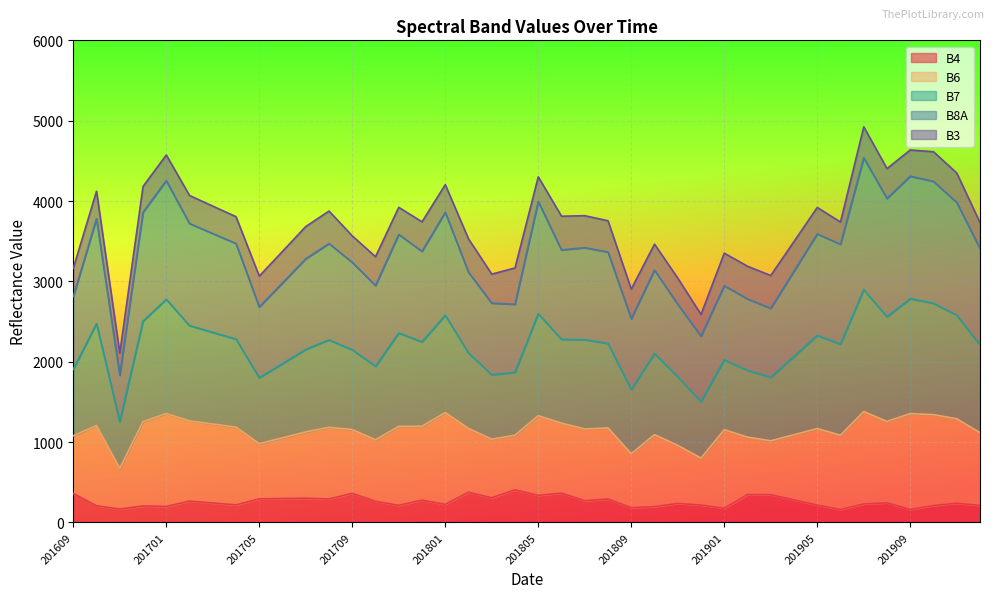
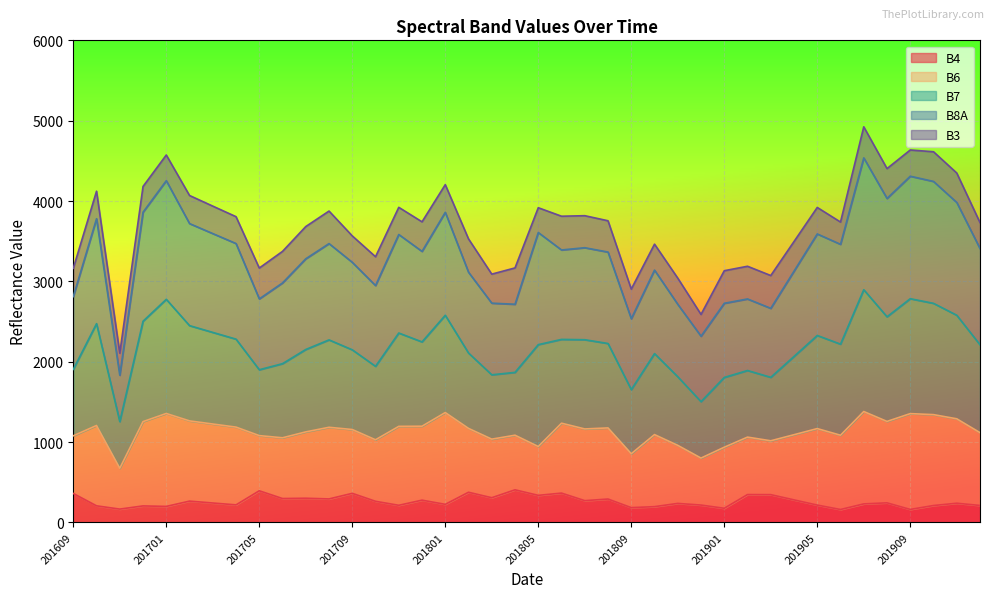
B4, 201705: 300 -> 400
B6, 201805: 1000 -> 600
B6, 201901: 1000 -> 800
